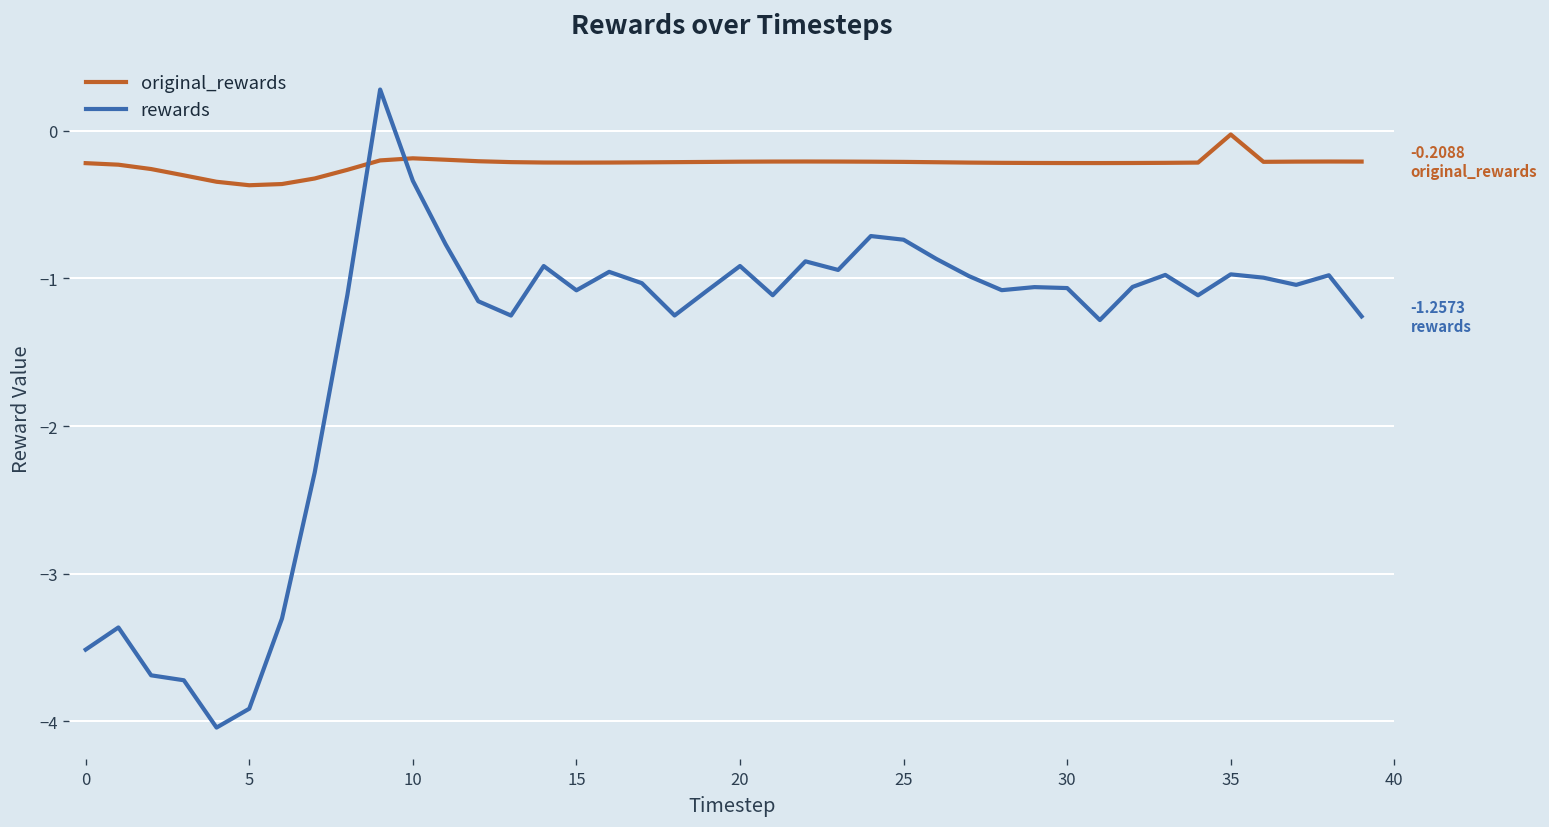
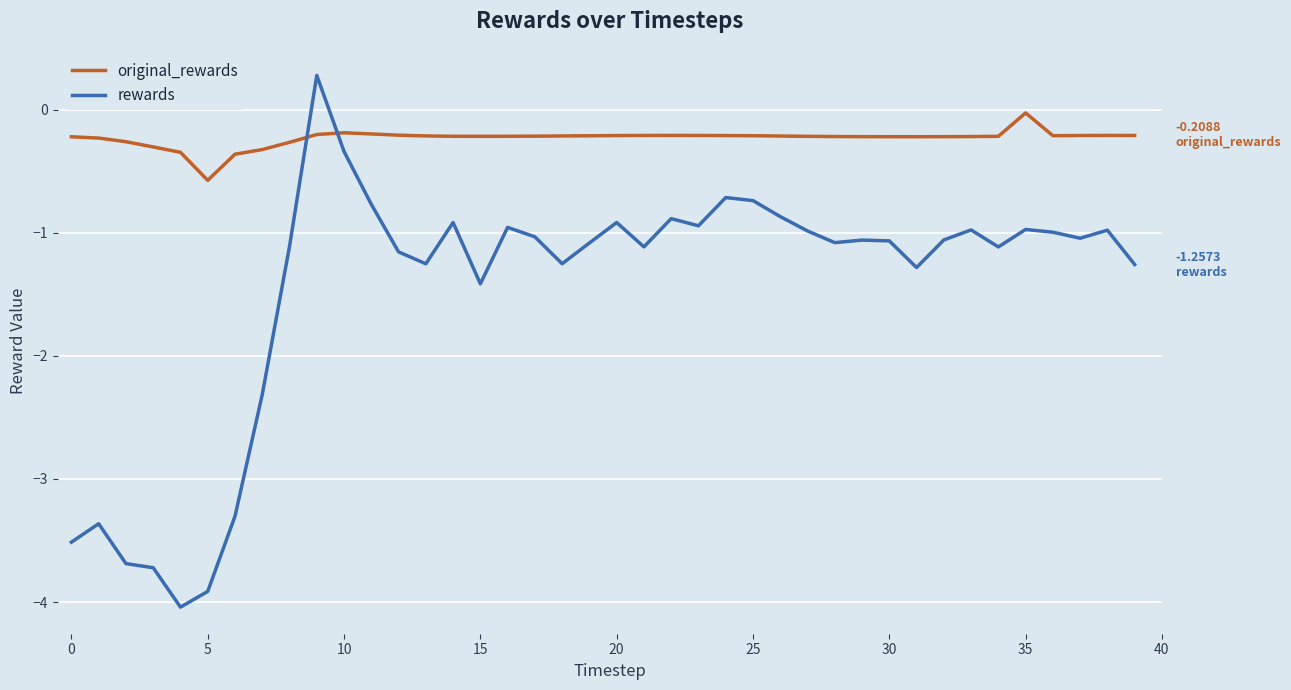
original_rewards, 5: -0.37 -> -0.57
rewards, 15: -1.08 -> -1.41
